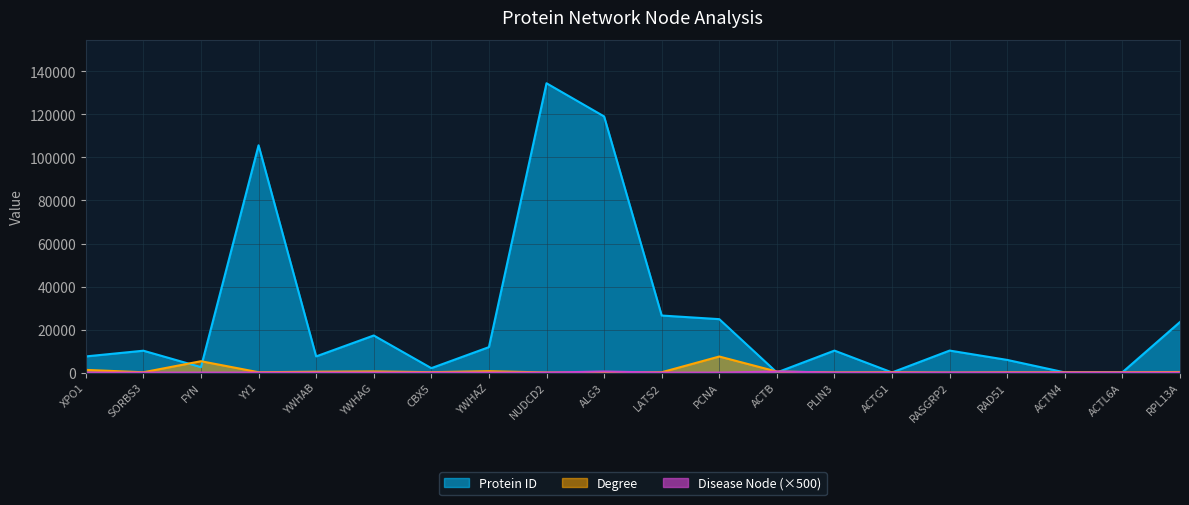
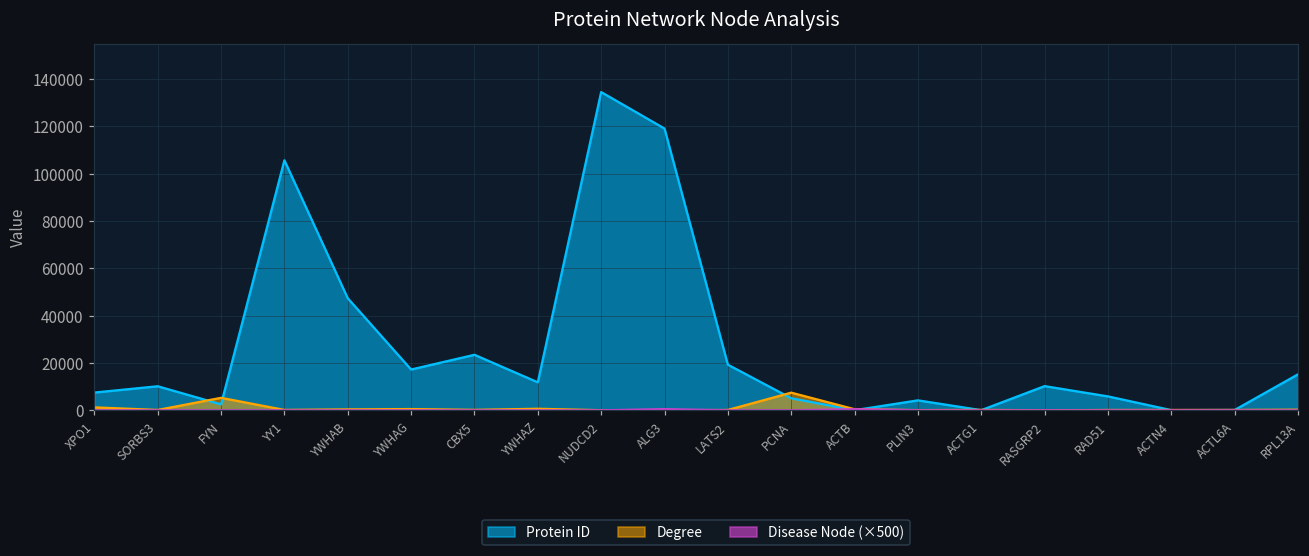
Protein ID, YWHAB: 8000 -> 47000
Protein ID, CBX5: 2000 -> 23000
Protein ID, LATS2: 27000 -> 19000
Protein ID, PCNA: 25000 -> 5000
Protein ID, PLIN3: 10000 -> 4000
Protein ID, RPL13A: 24000 -> 15000
